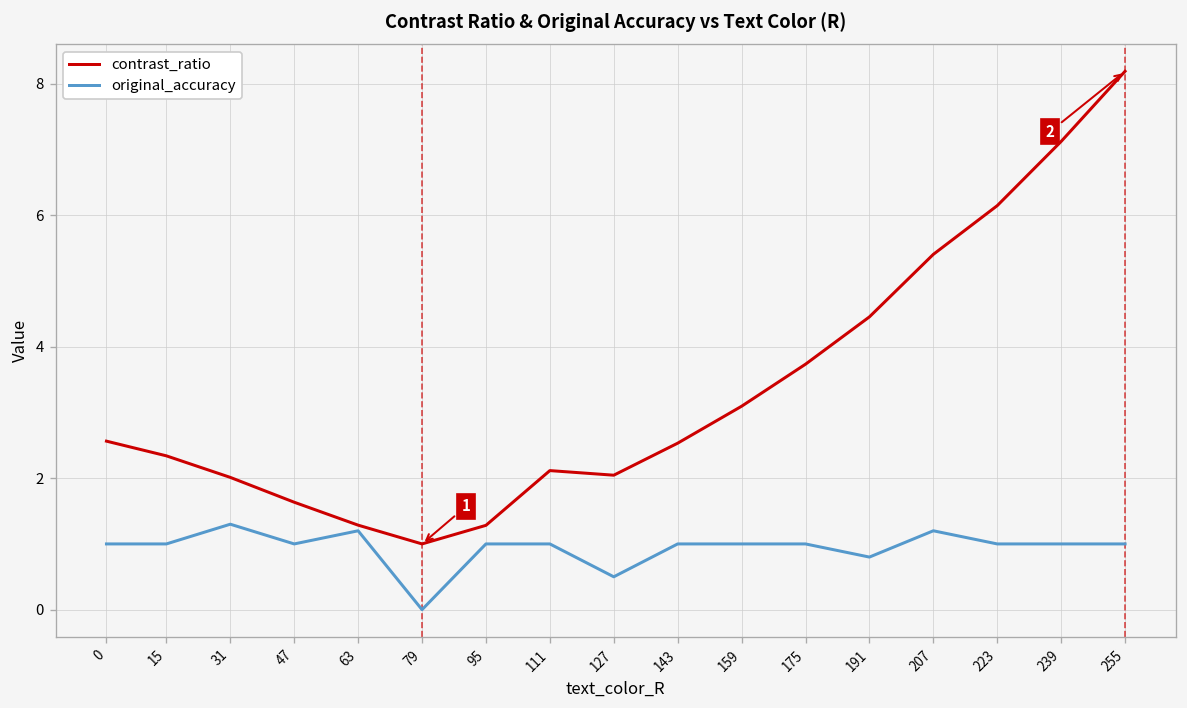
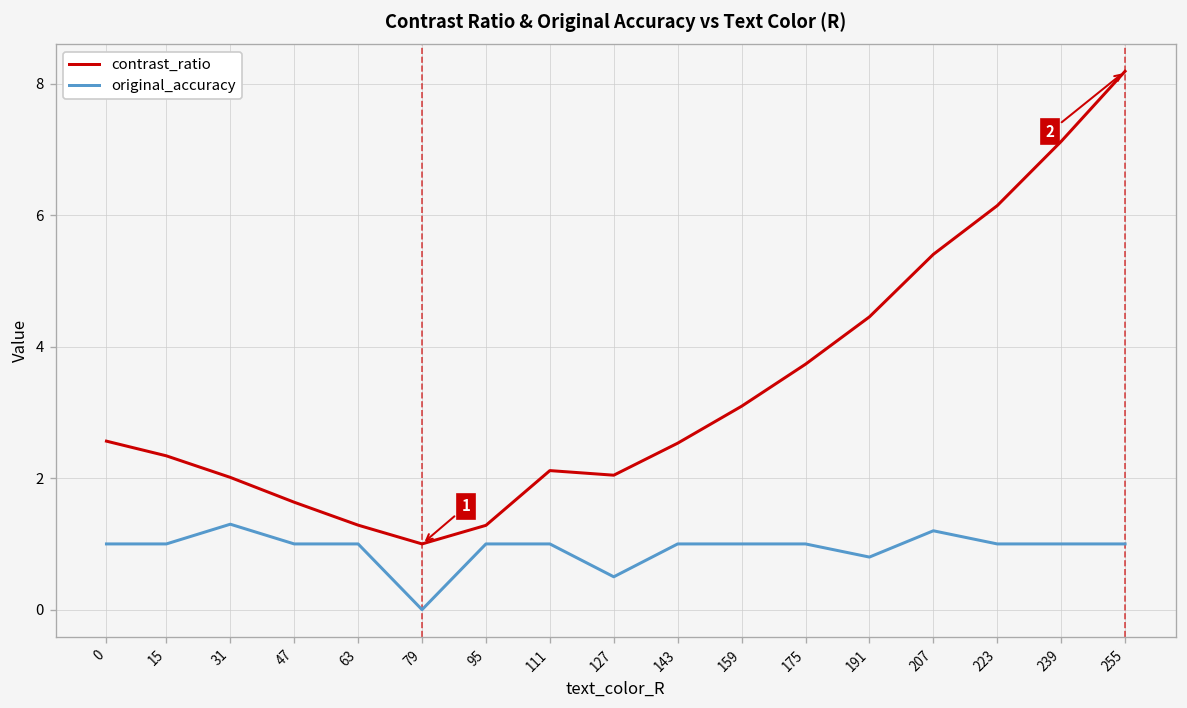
original_accuracy, 63: 1.2 -> 1.0
